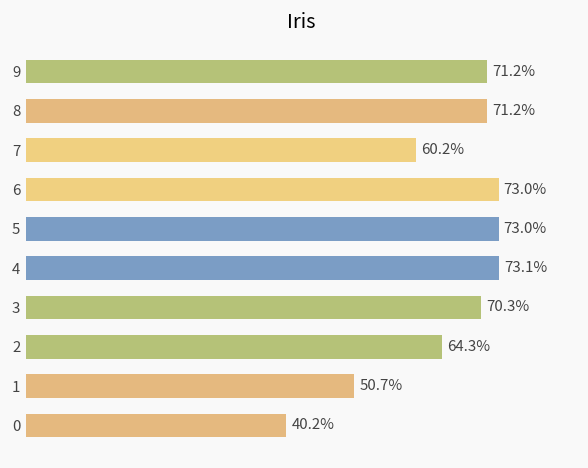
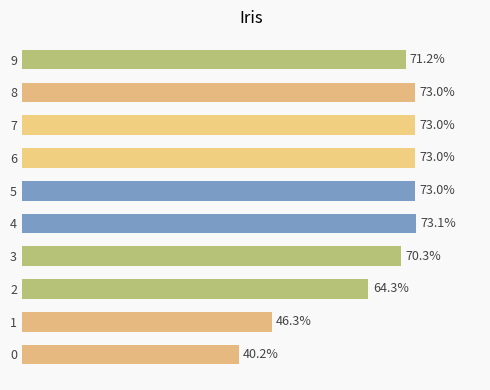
8: 71.2% -> 73.0%
7: 60.2% -> 73.0%
1: 50.7% -> 46.3%
